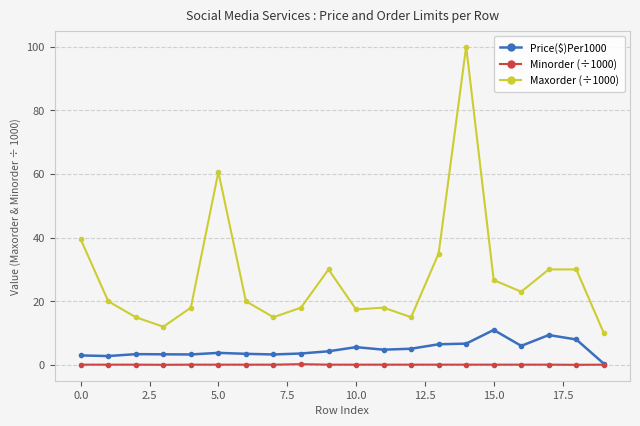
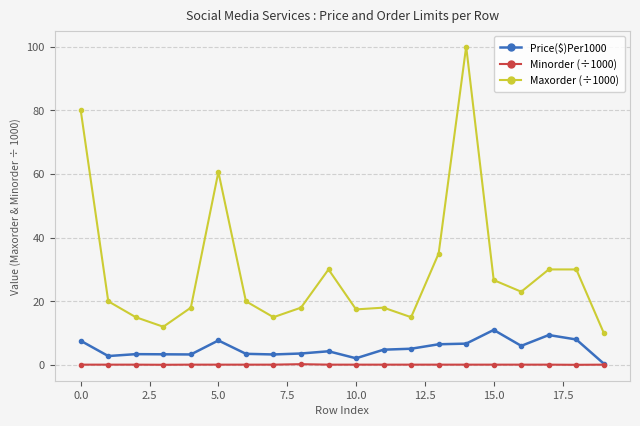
Price($)Per1000, 0.0: 3 -> 8
Maxorder (÷1000), 0.0: 39 -> 80
Price($)Per1000, 5.0: 4 -> 8
Price($)Per1000, 10.0: 6 -> 2
